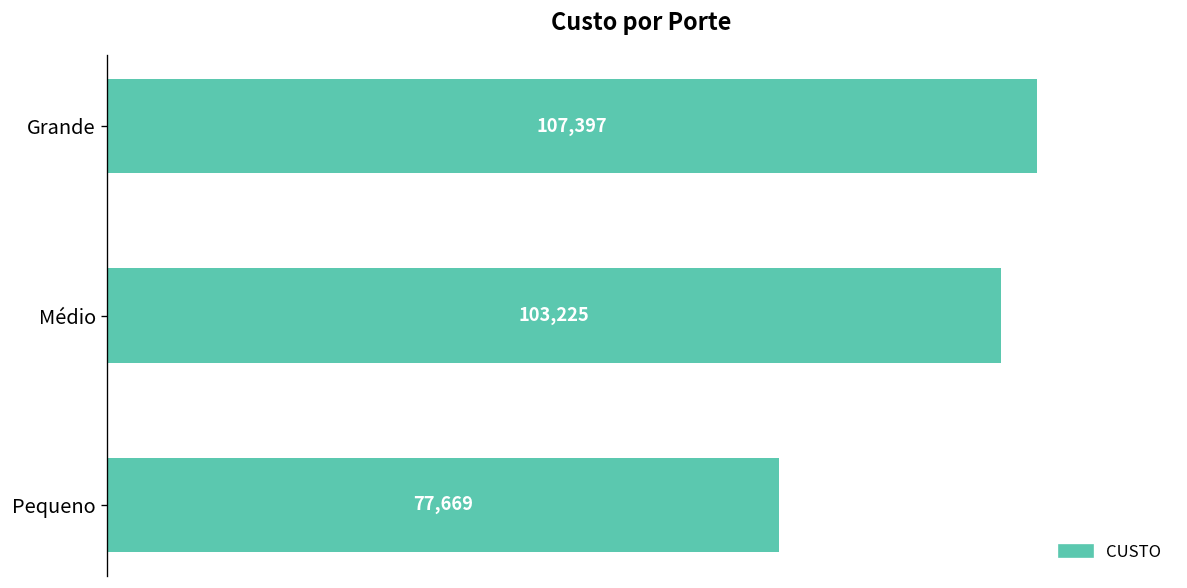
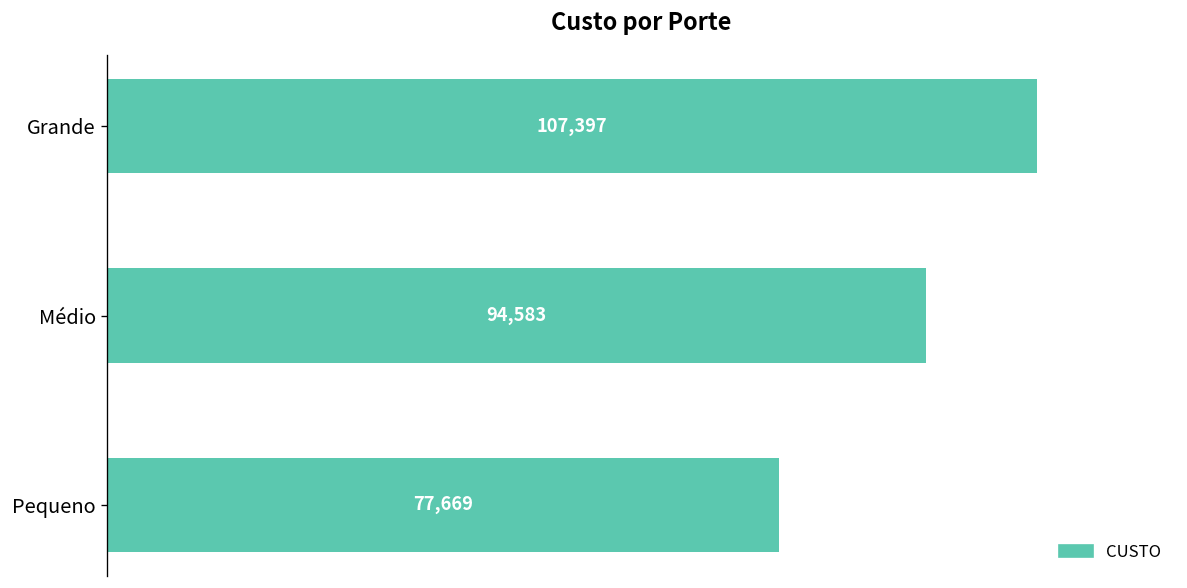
Médio: 103,225 -> 94,583
